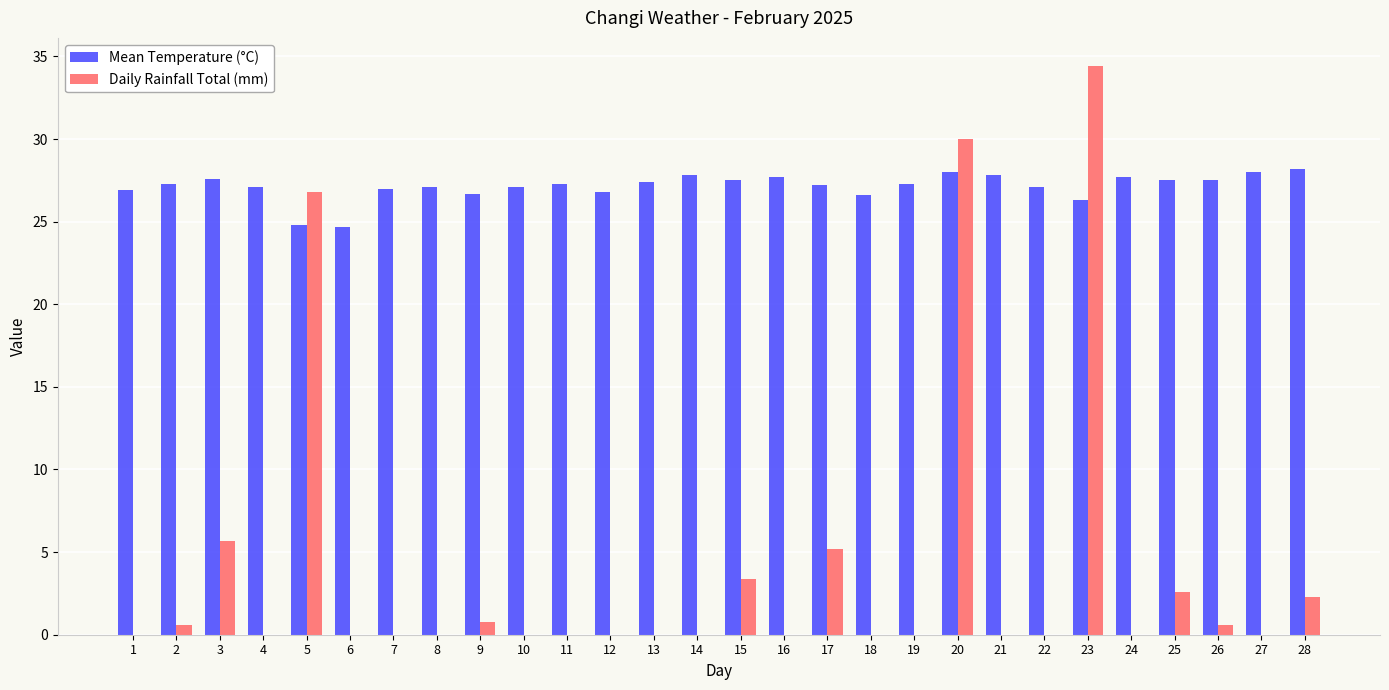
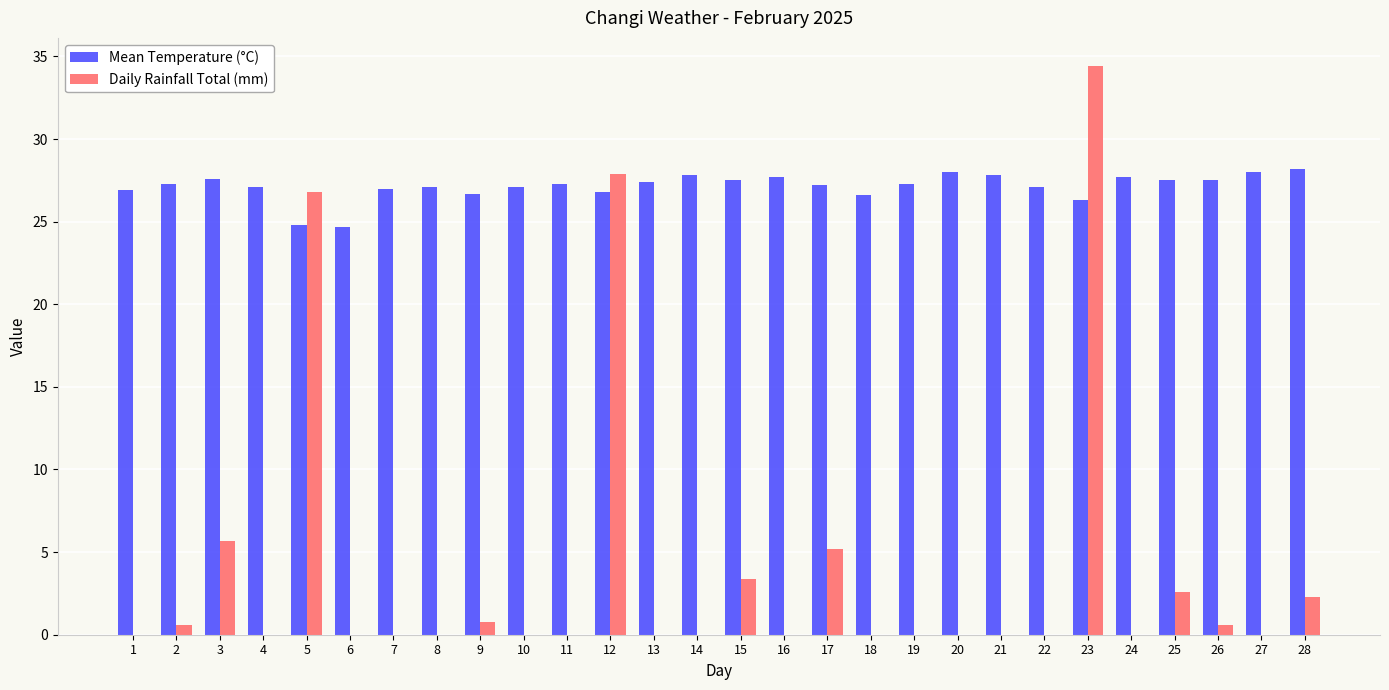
Daily Rainfall Total (mm), 12: 0.0 -> 27.9
Daily Rainfall Total (mm), 20: 30 -> 0
